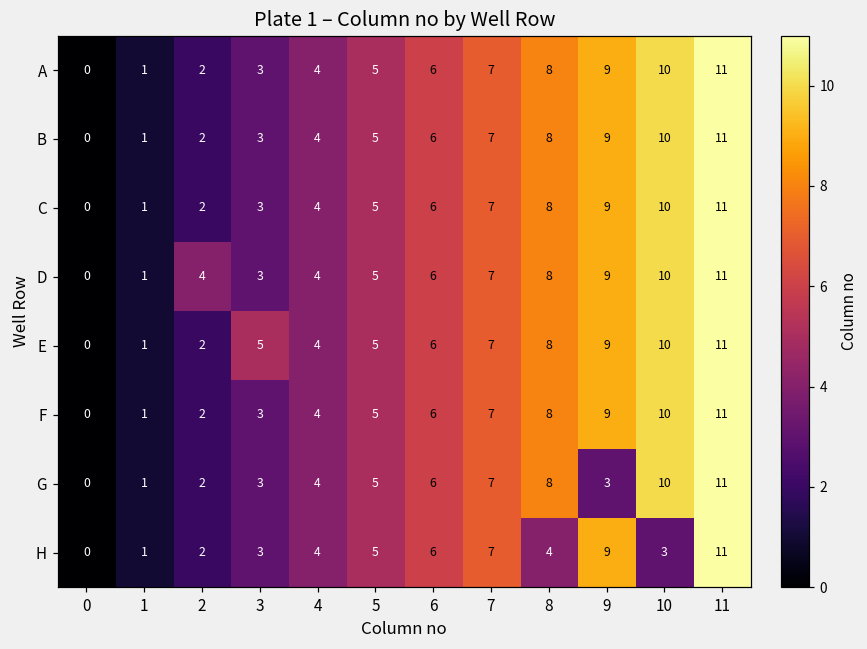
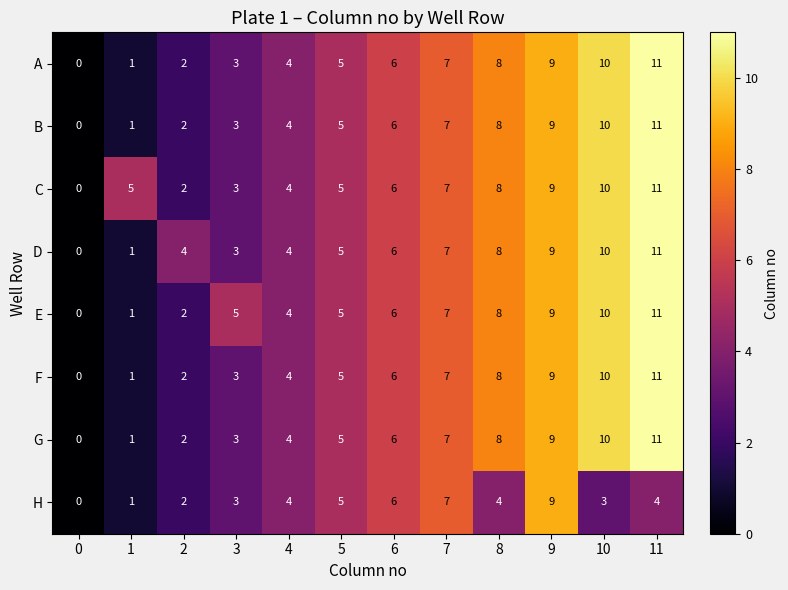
C, 1: 1 -> 5
G, 9: 3 -> 9
H, 11: 11 -> 4
